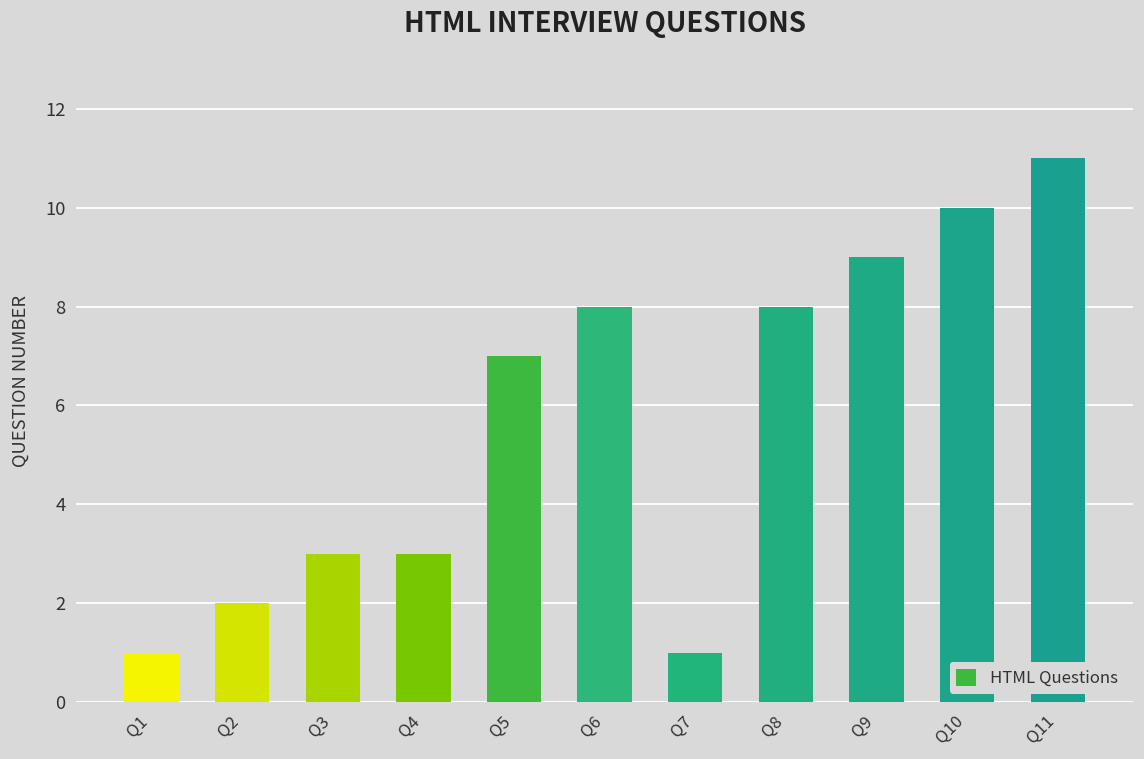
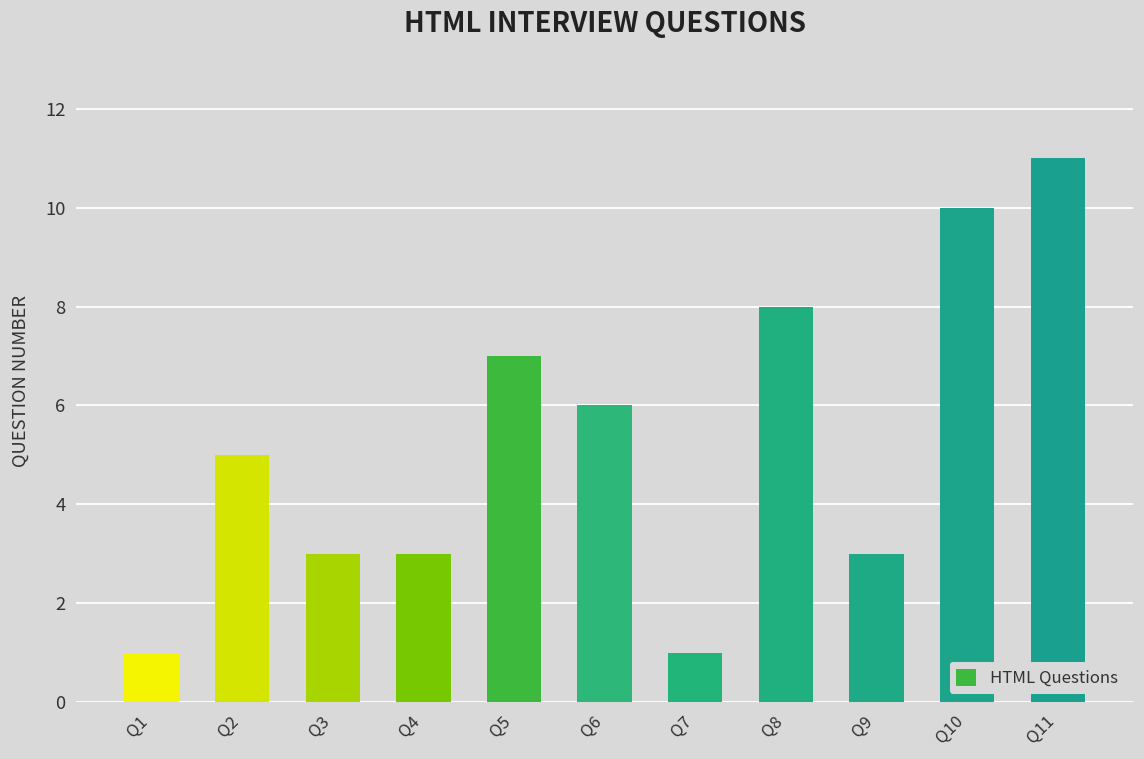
Q2: 2 -> 5
Q6: 8 -> 6
Q9: 9 -> 3
